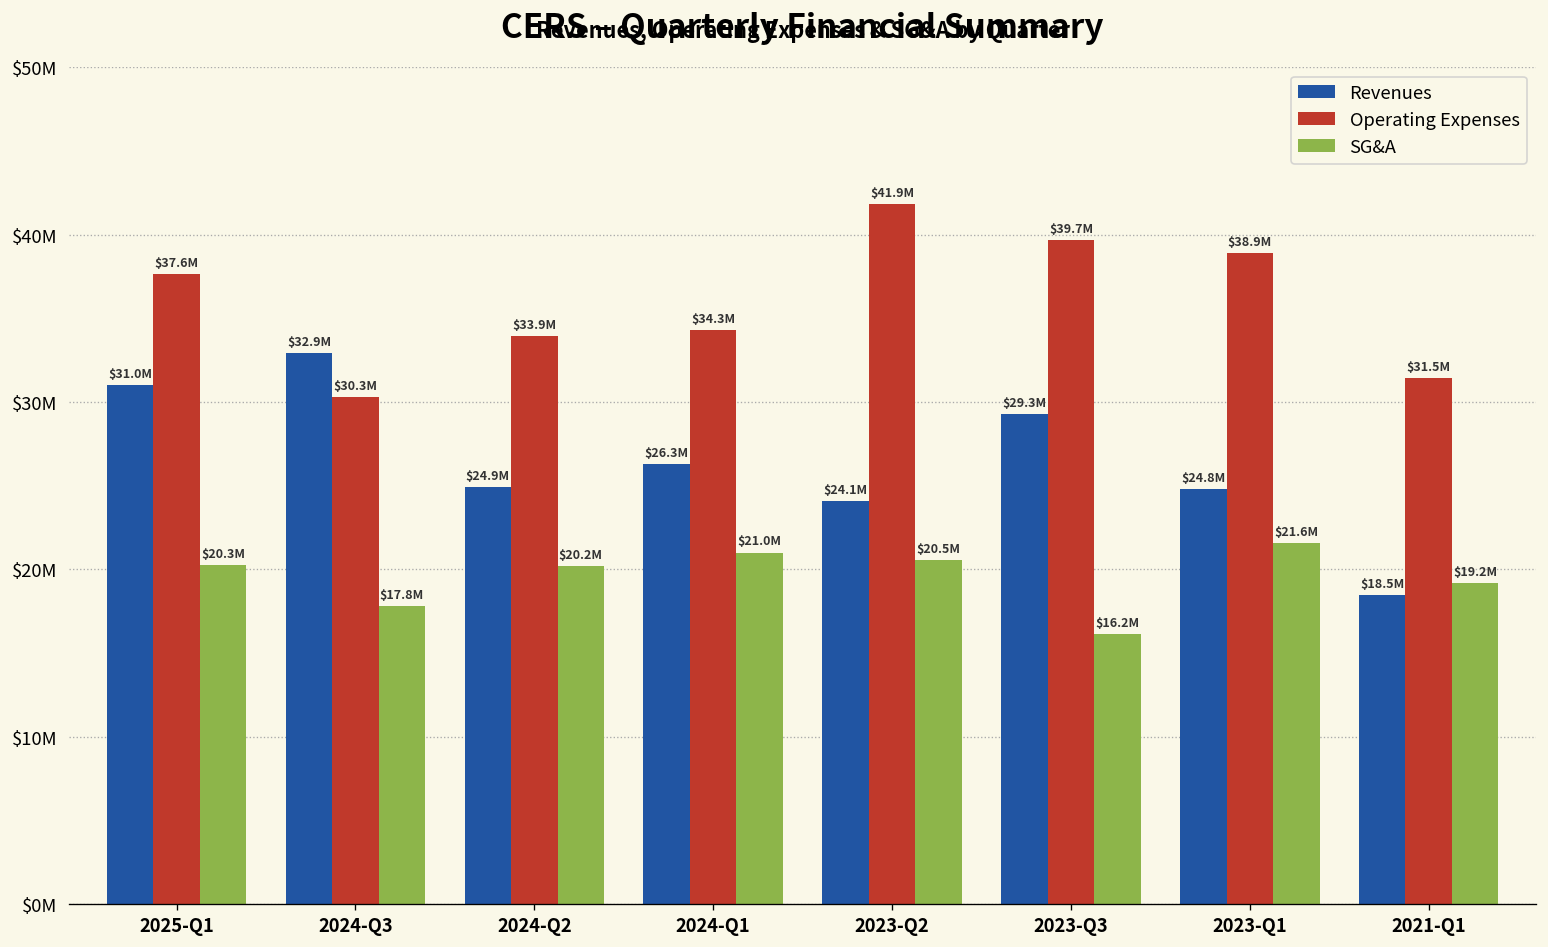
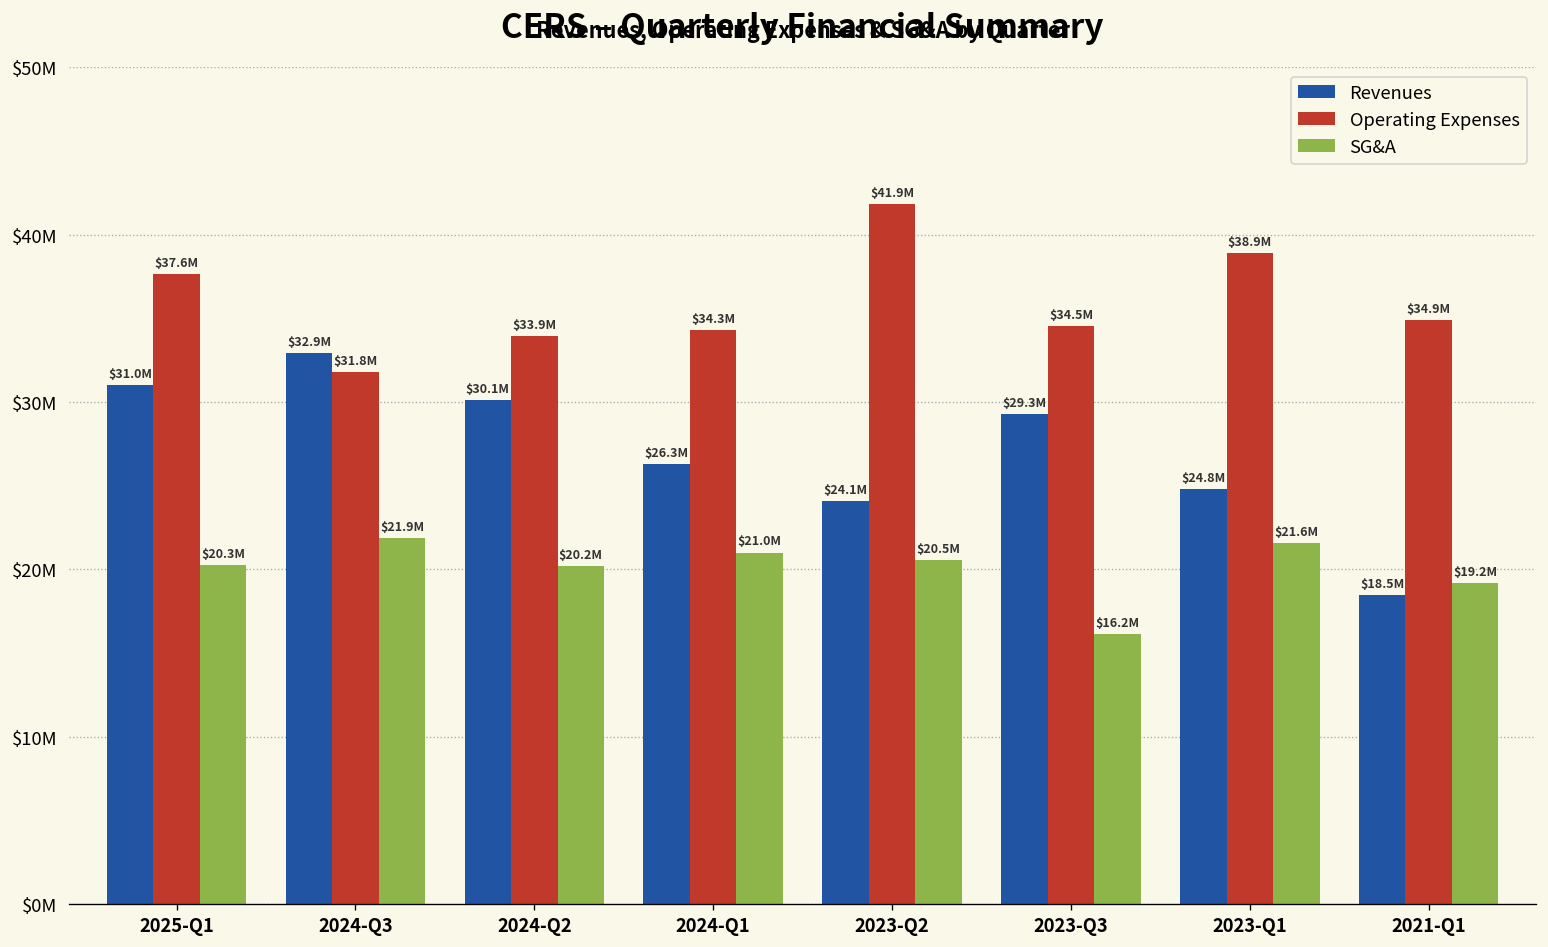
Operating Expenses, 2024-Q3: $30.3M -> $31.8M
SG&A, 2024-Q3: $17.8M -> $21.9M
Revenues, 2024-Q2: $24.9M -> $30.1M
Operating Expenses, 2023-Q3: $39.7M -> $34.5M
Operating Expenses, 2021-Q1: $31.5M -> $34.9M
